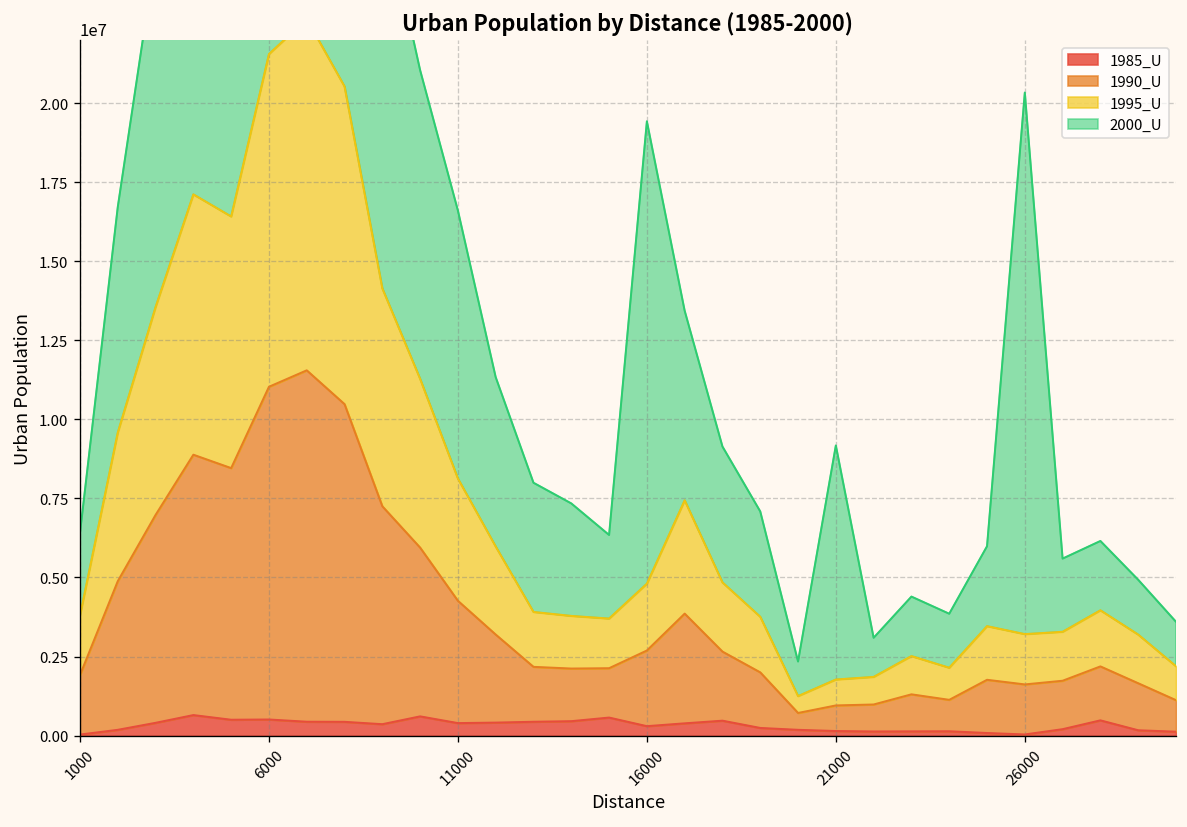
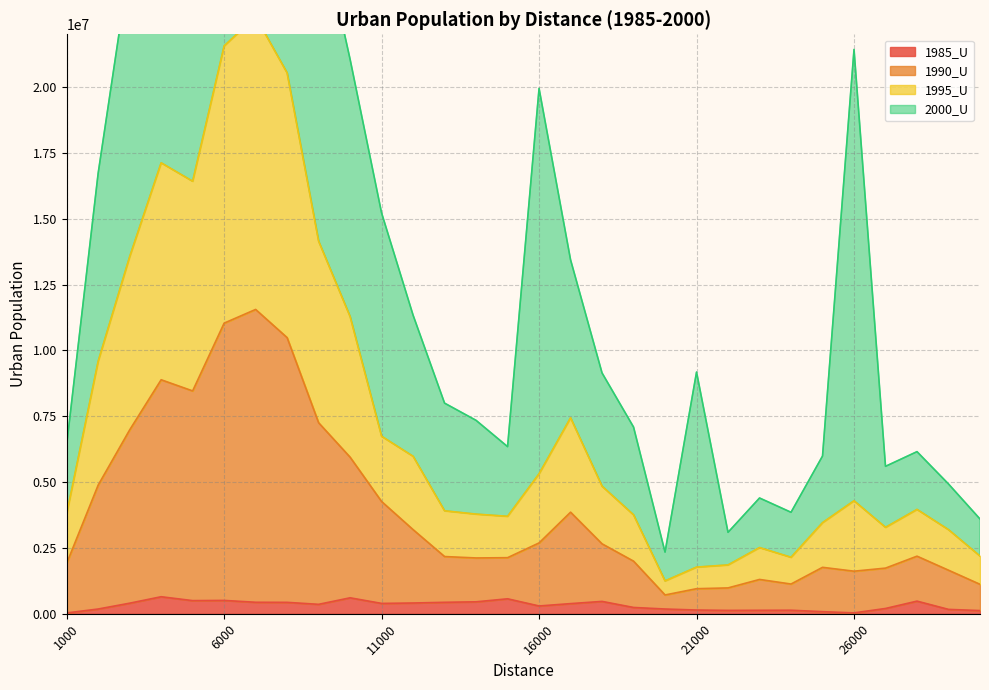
1995_U, 11000: 3900000 -> 2500000
1995_U, 16000: 2100000 -> 2600000
1995_U, 26000: 1600000 -> 2700000
